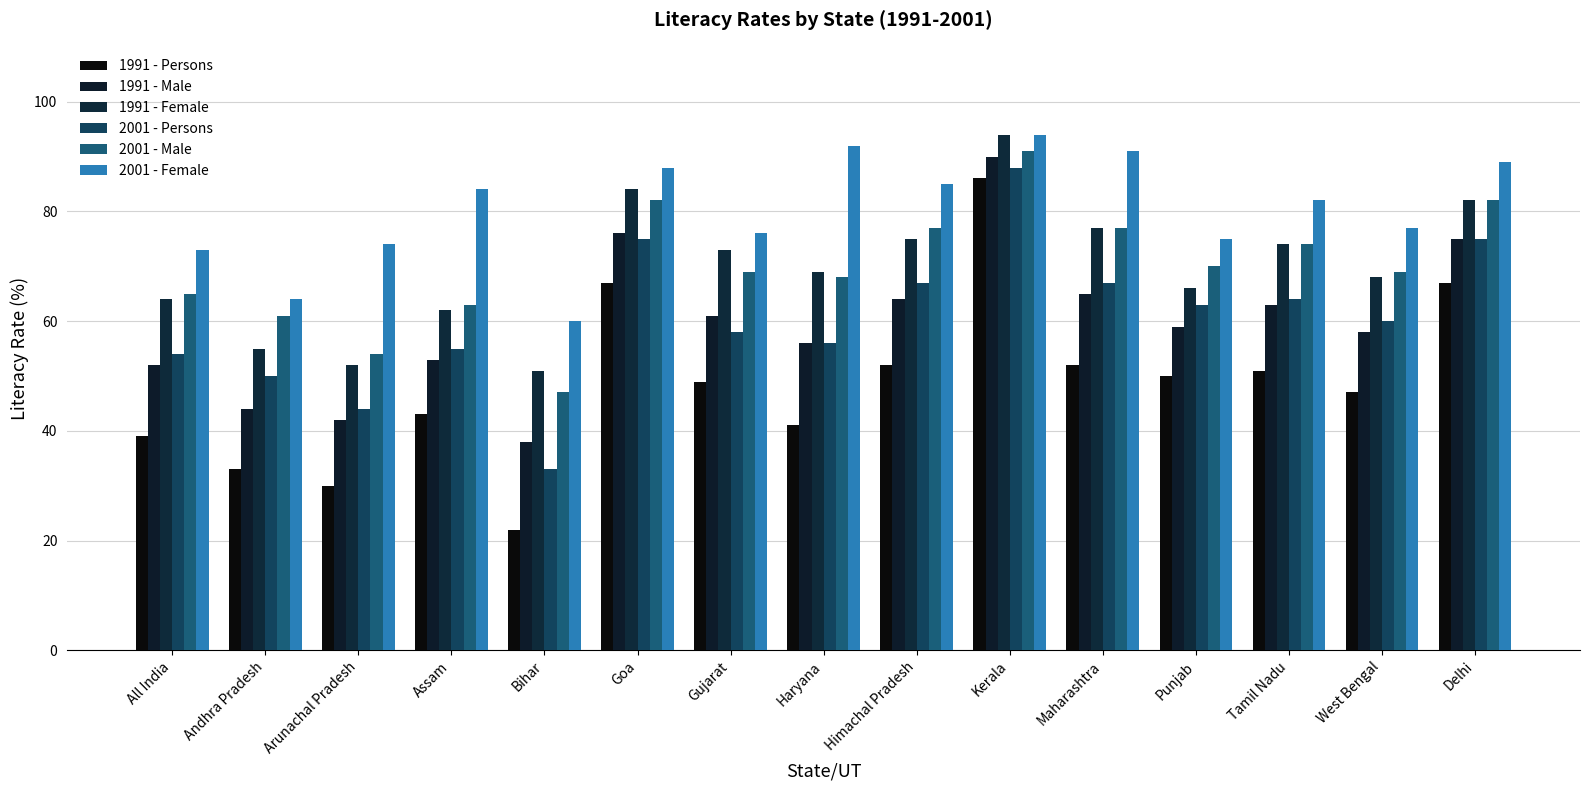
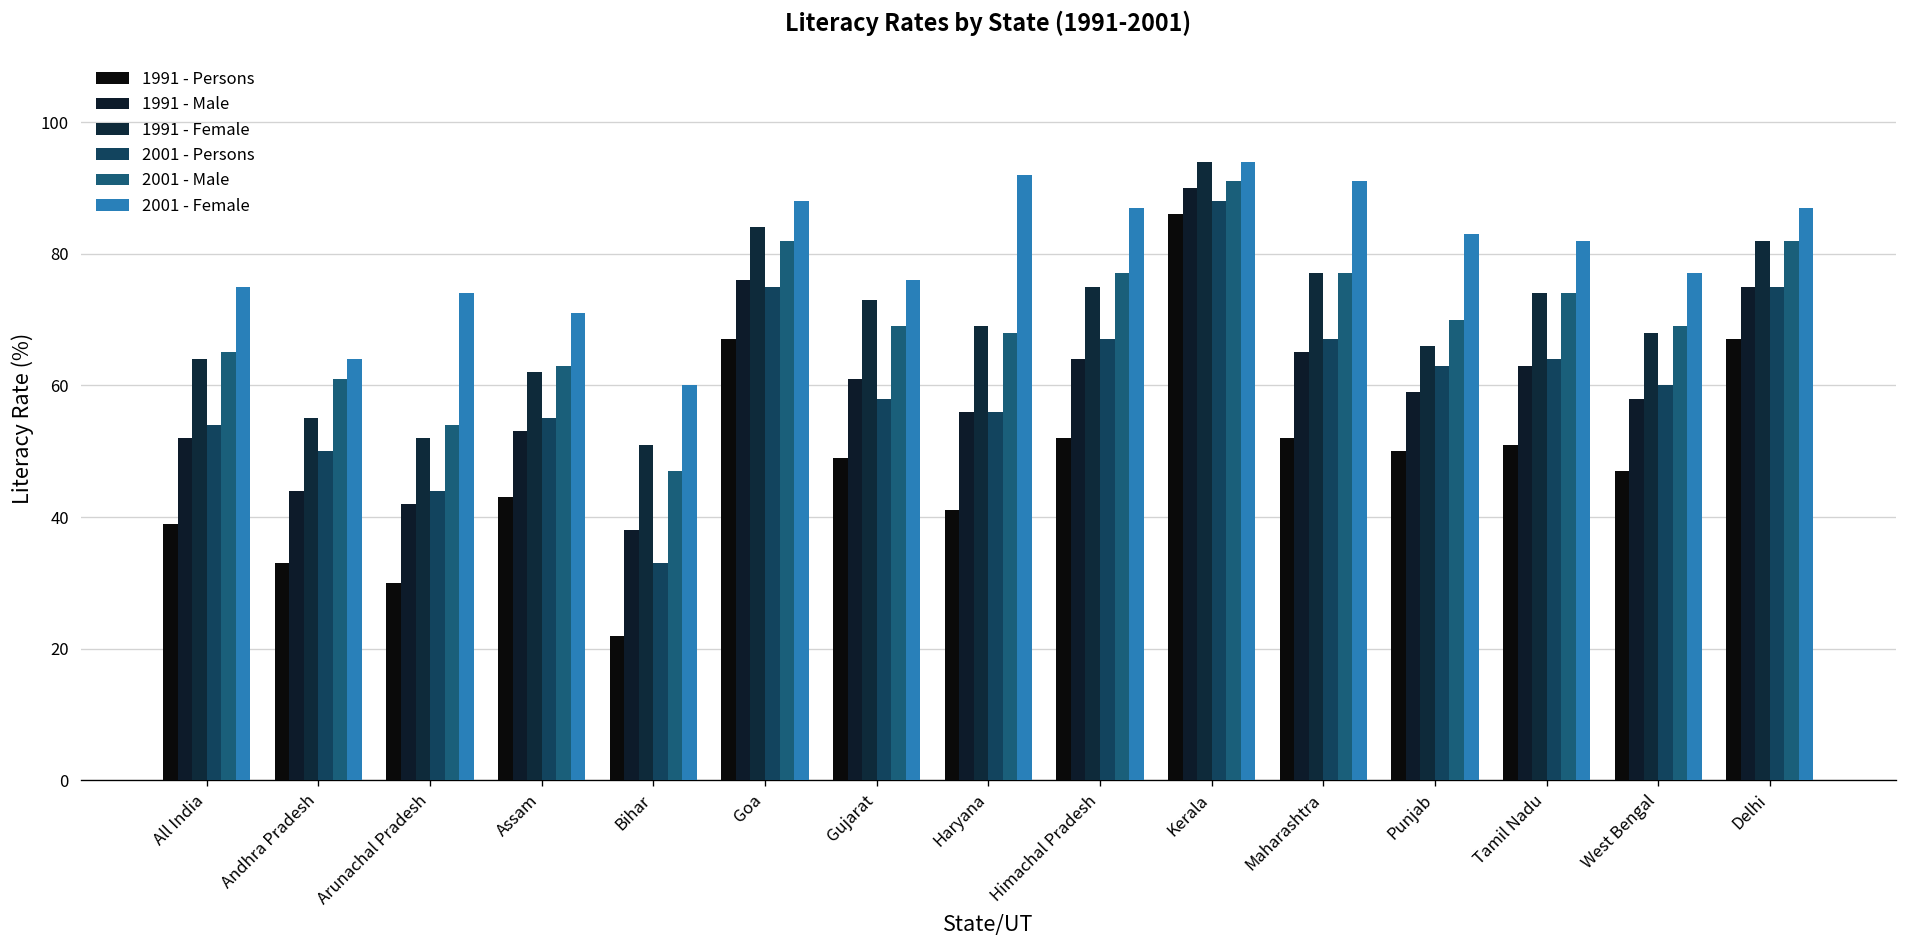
2001 - Female, All India: 73 -> 75
2001 - Female, Assam: 84 -> 71
2001 - Female, Himachal Pradesh: 85 -> 87
2001 - Female, Punjab: 75 -> 83
2001 - Female, Delhi: 89 -> 87
